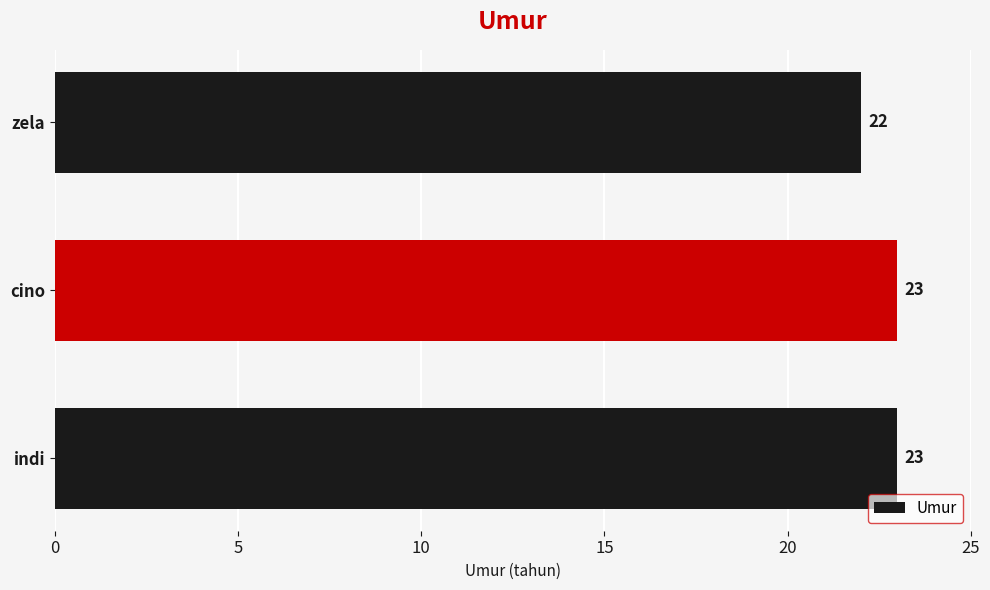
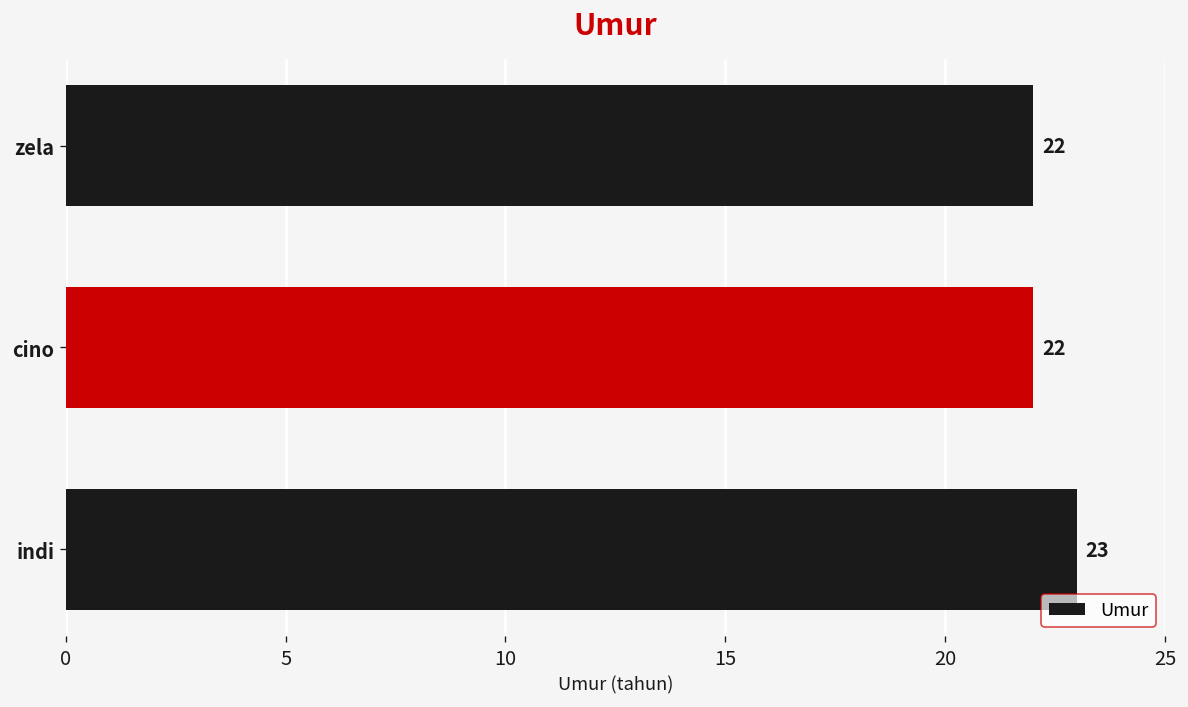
cino: 23 -> 22
